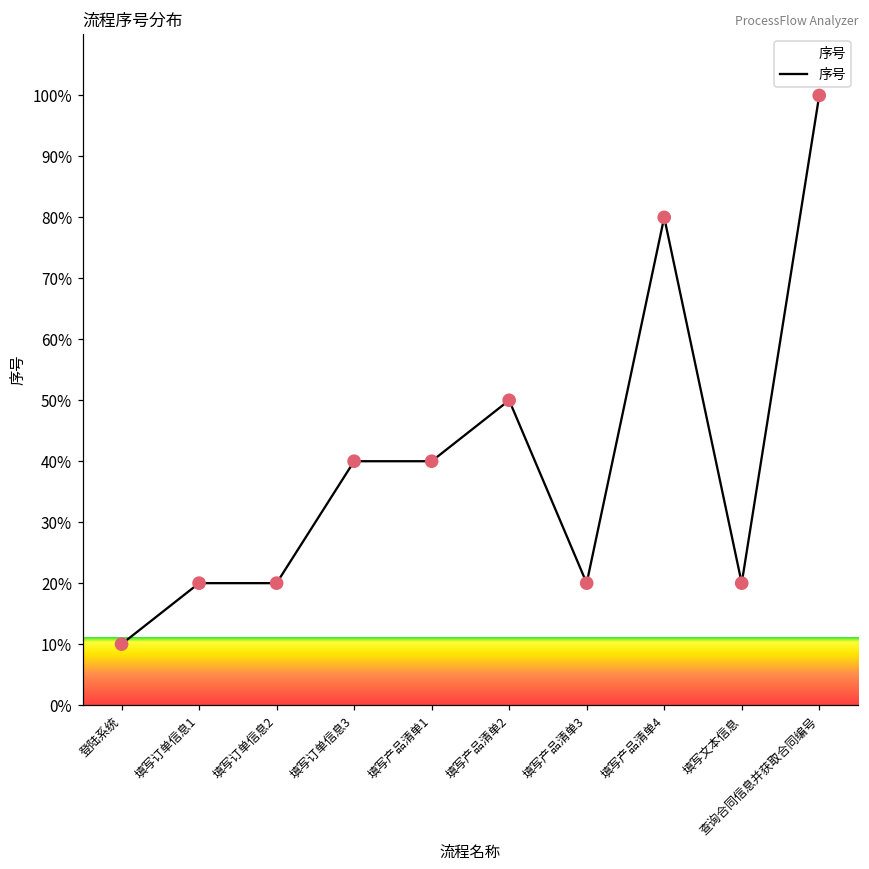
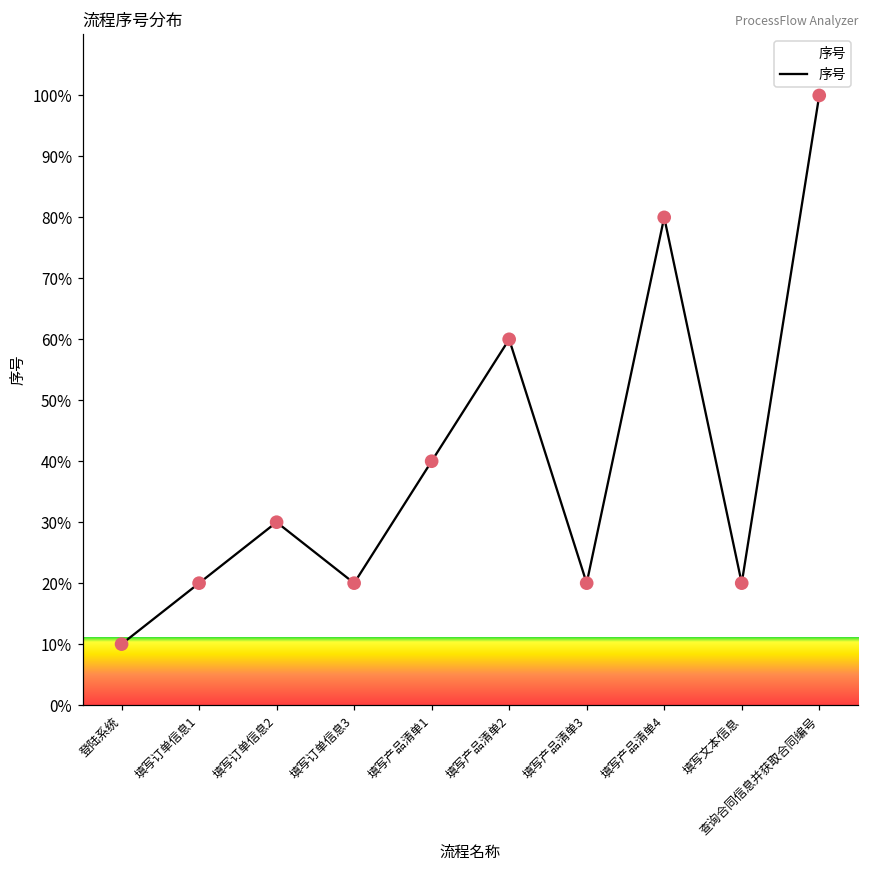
填写订单信息2: 20% -> 30%
填写订单信息3: 40% -> 20%
填写产品清单2: 50% -> 60%
